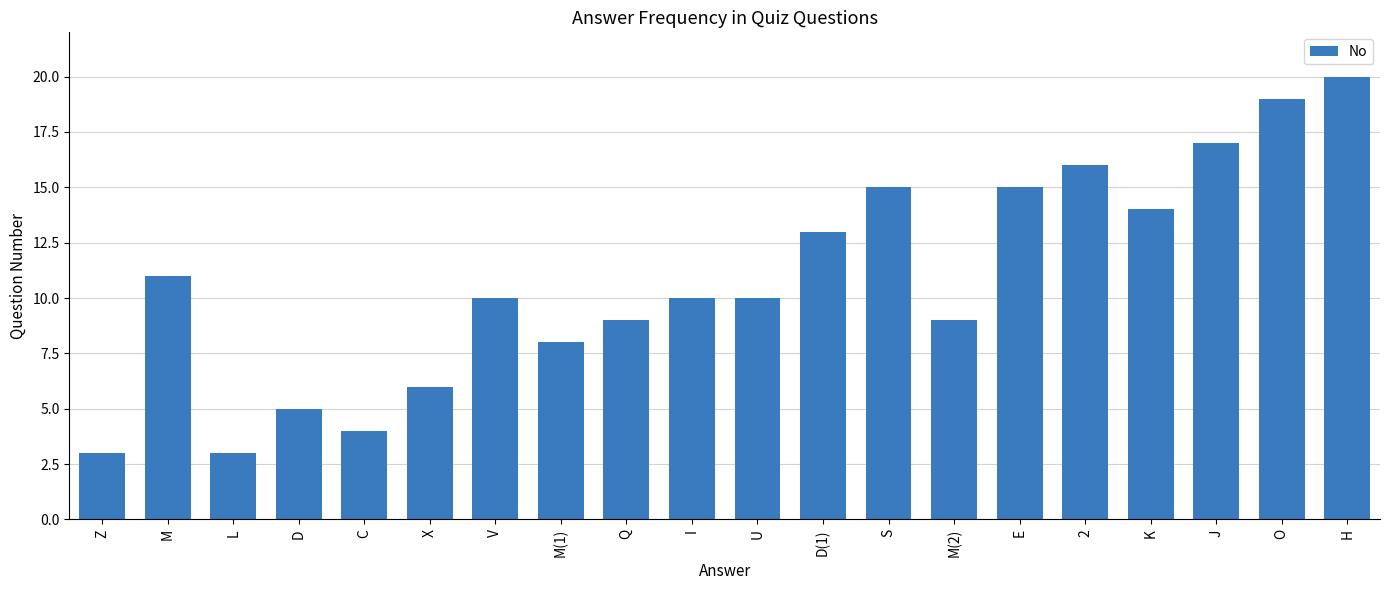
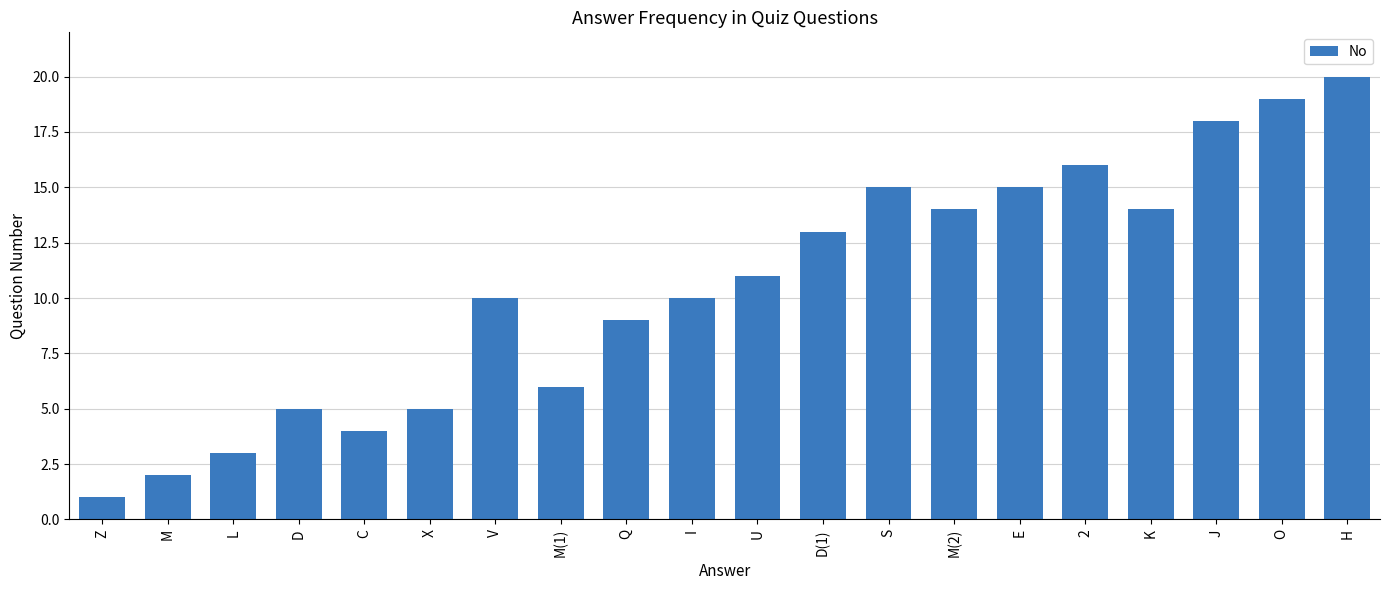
Z: 3 -> 1
M: 11 -> 2
X: 6 -> 5
M(1): 8 -> 6
U: 10 -> 11
M(2): 9 -> 14
J: 17 -> 18
